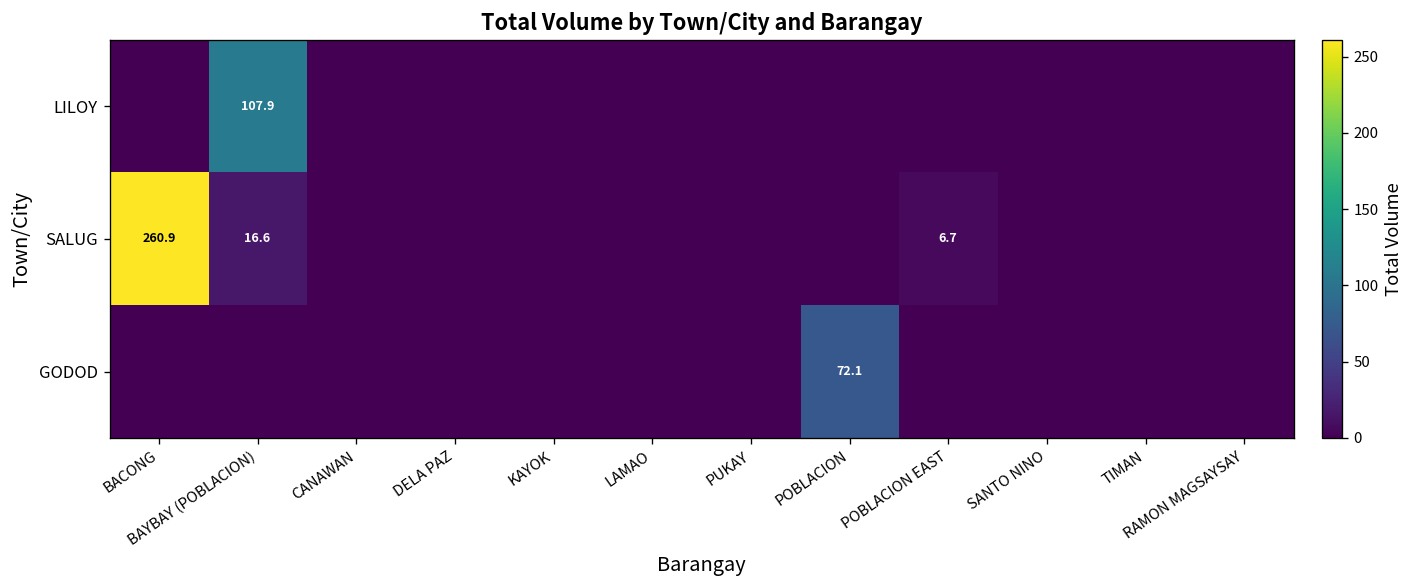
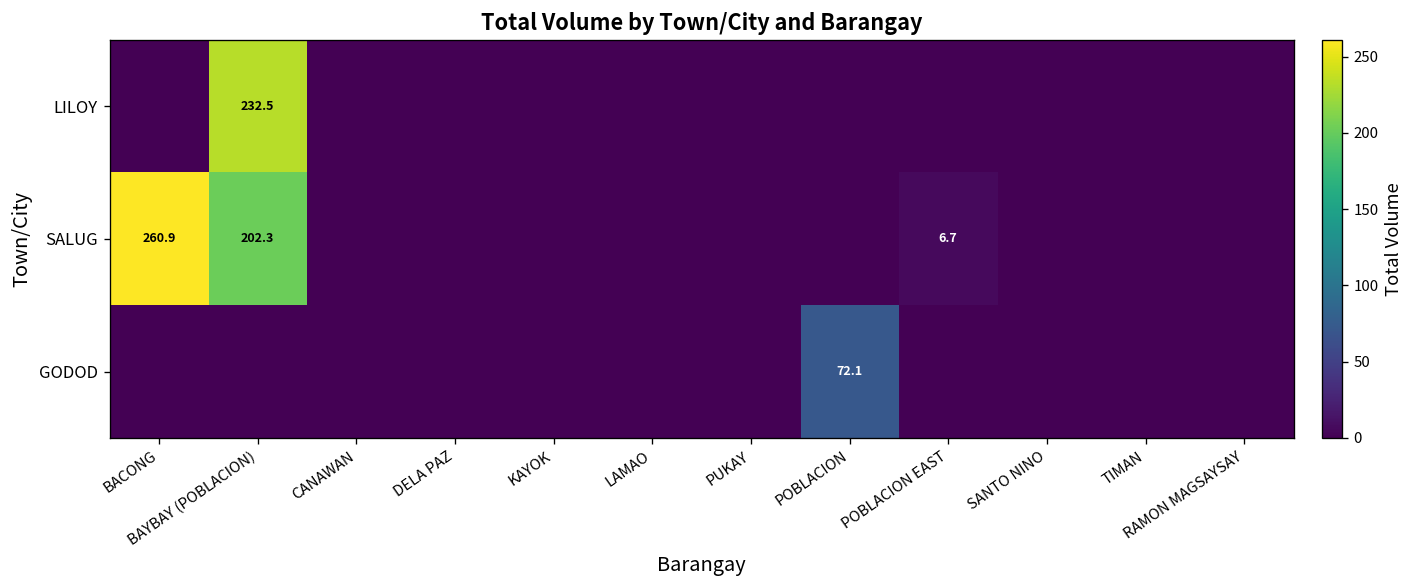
LILOY, BAYBAY (POBLACION): 107.9 -> 232.5
SALUG, BAYBAY (POBLACION): 16.6 -> 202.3
